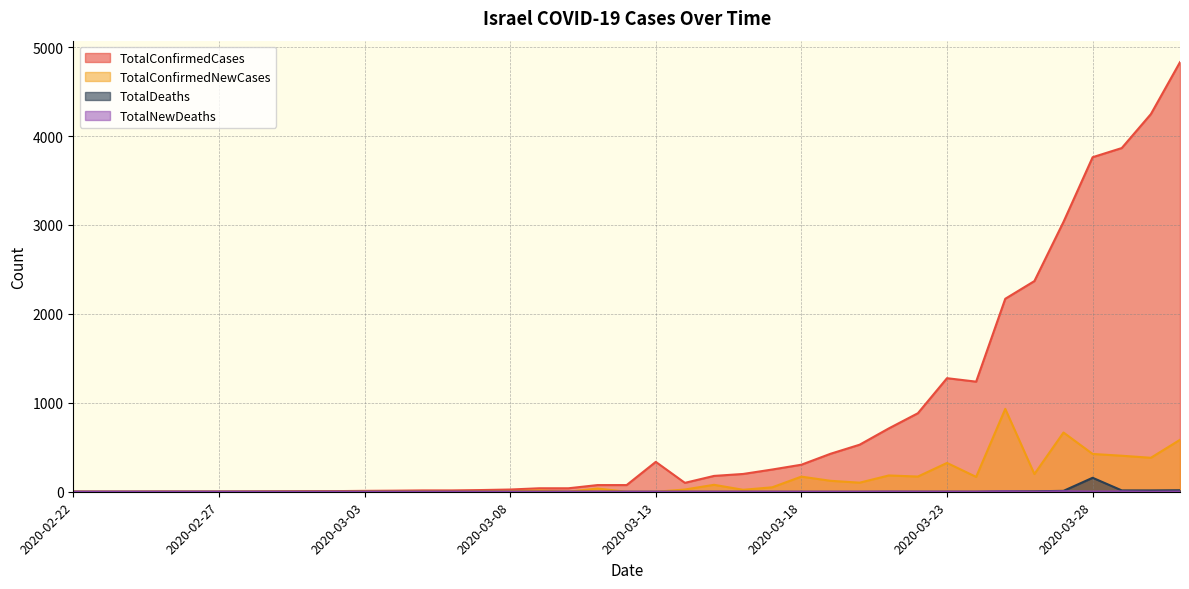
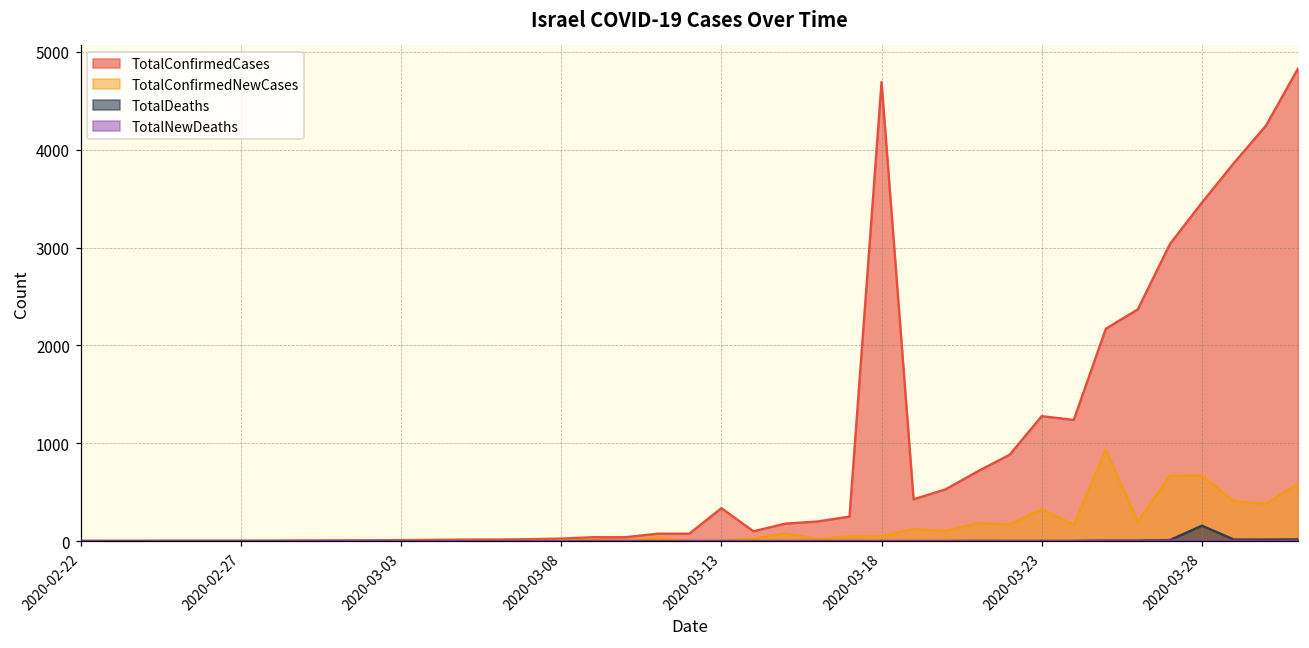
TotalConfirmedCases, 2020-03-18: 300 -> 4700
TotalConfirmedNewCases, 2020-03-18: 200 -> 100
TotalConfirmedCases, 2020-03-28: 3800 -> 3500
TotalConfirmedNewCases, 2020-03-28: 400 -> 700
